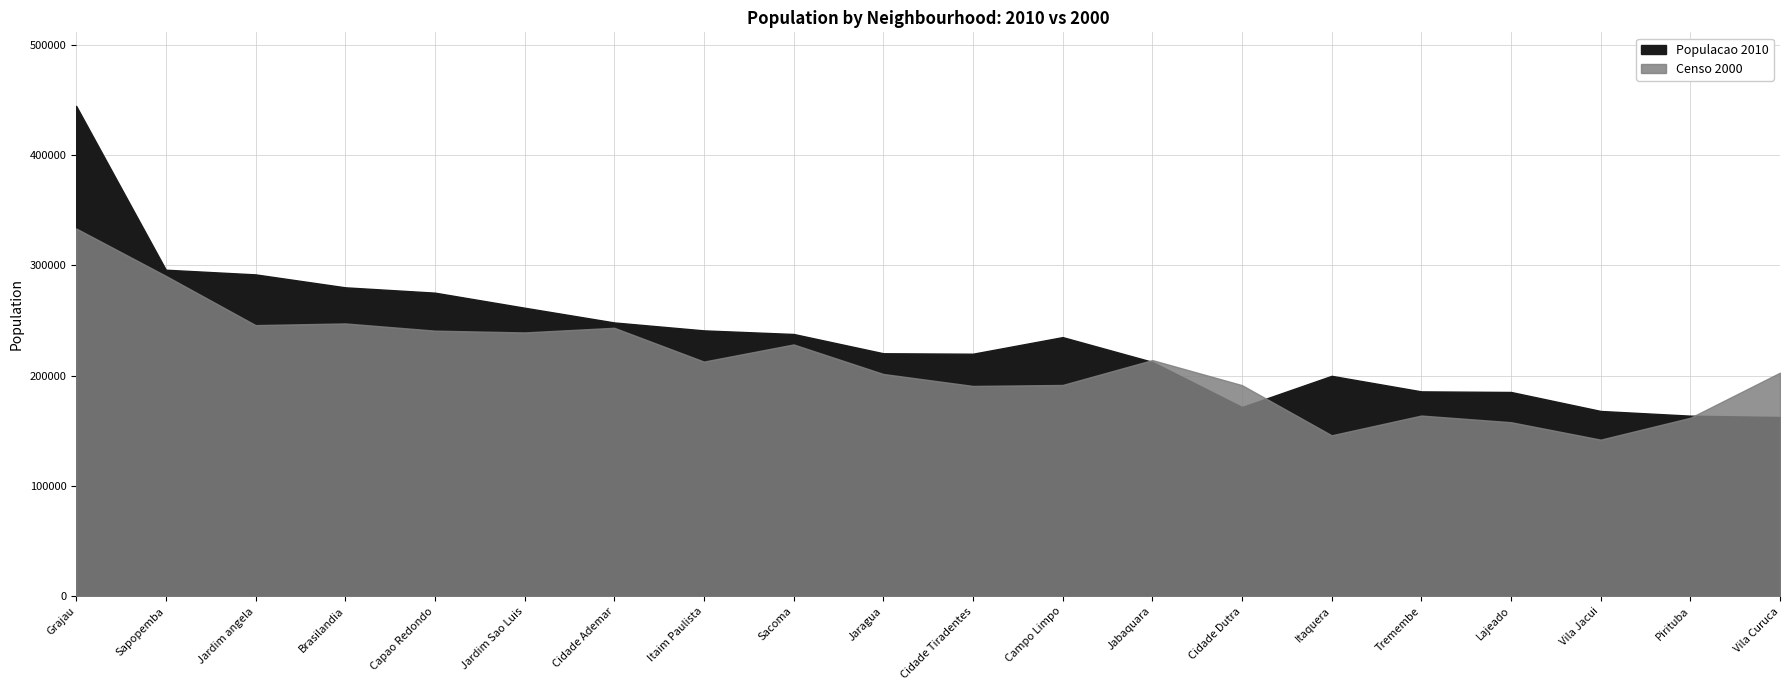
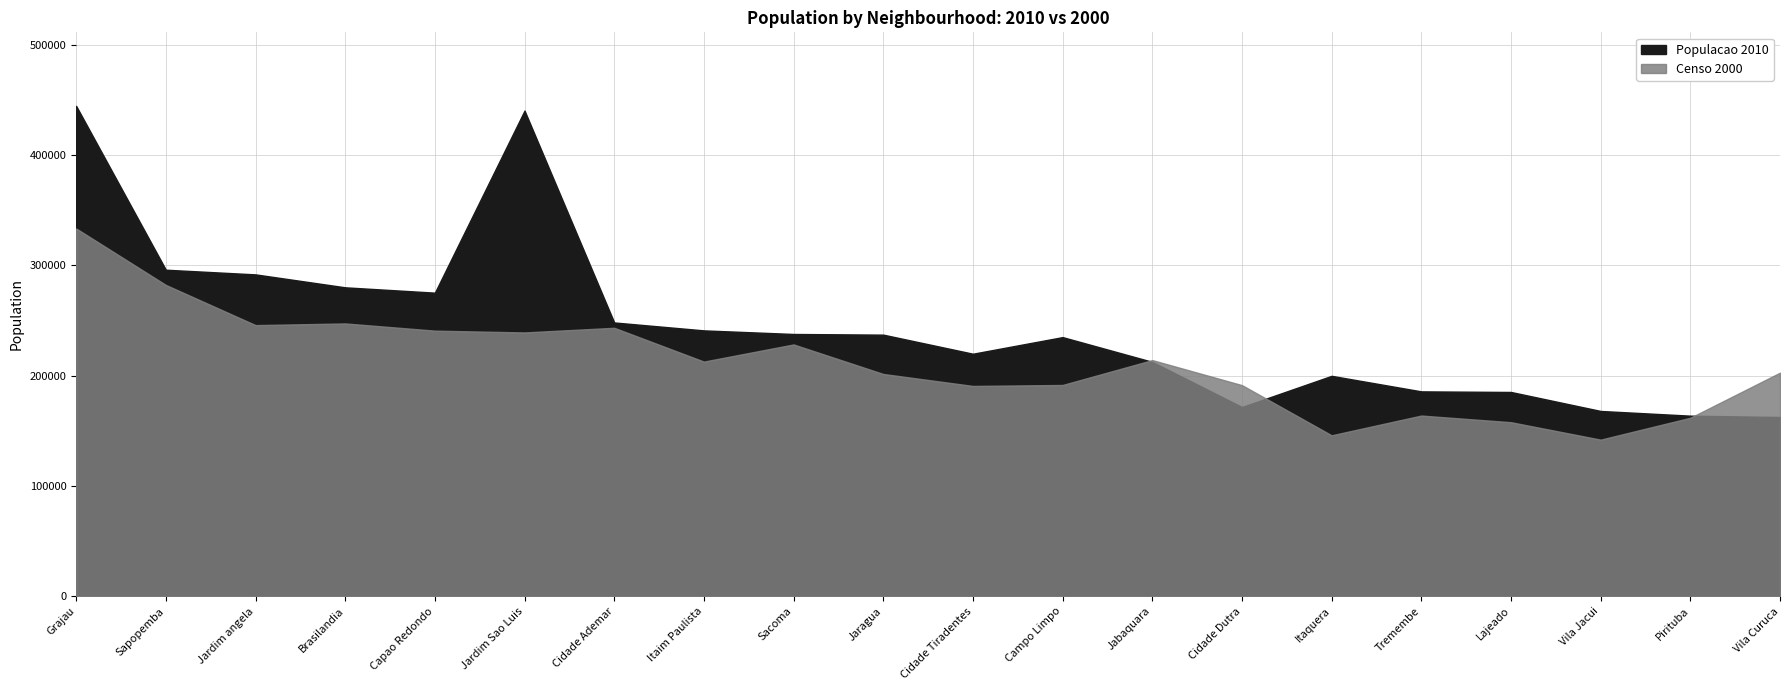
Censo 2000, Sapopemba: 290000 -> 282000
Populacao 2010, Jardim Sao Luis: 262000 -> 440000
Populacao 2010, Jaragua: 220000 -> 237000
